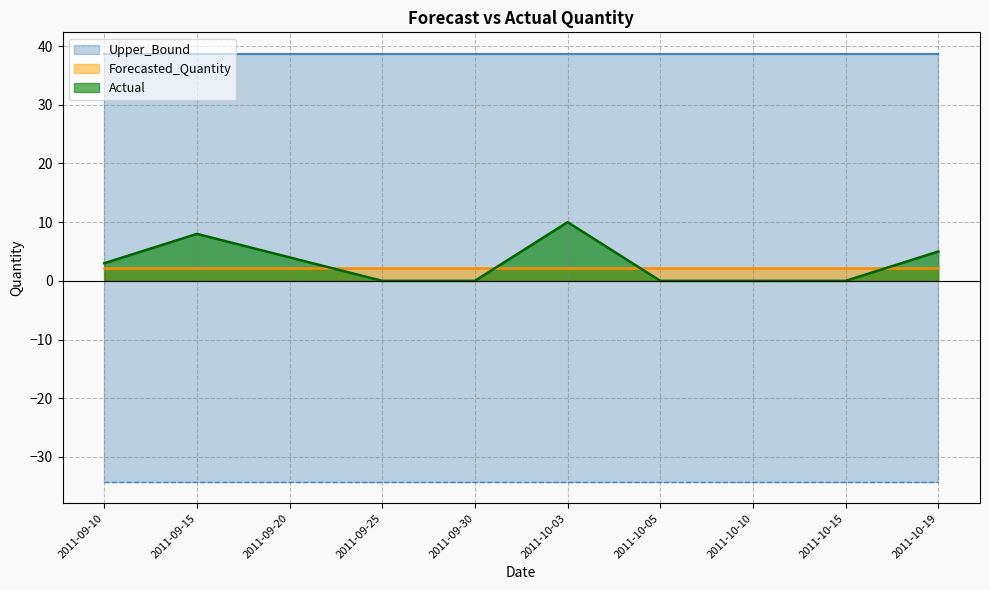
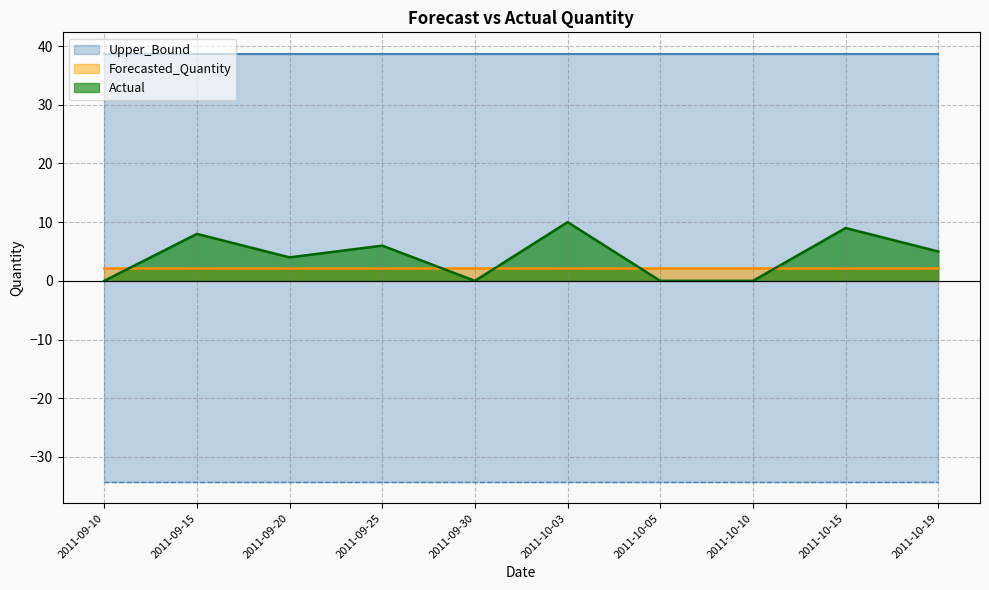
Actual, 2011-09-10: 3 -> 0
Actual, 2011-09-25: 0 -> 6
Actual, 2011-10-15: 0 -> 9
